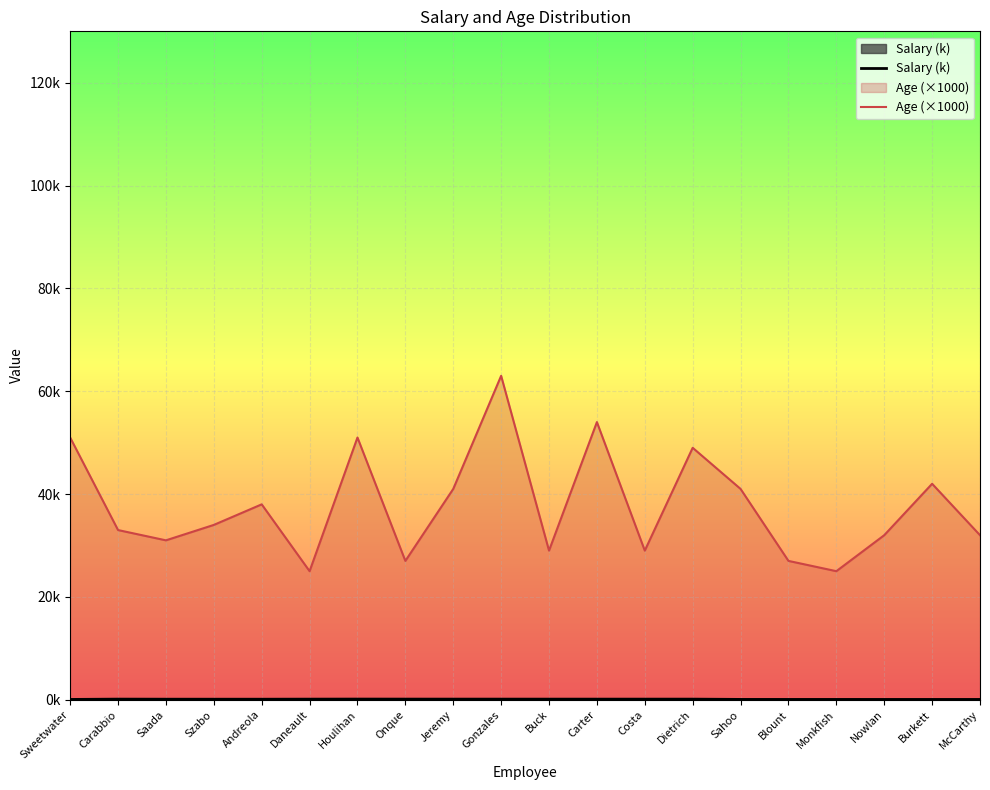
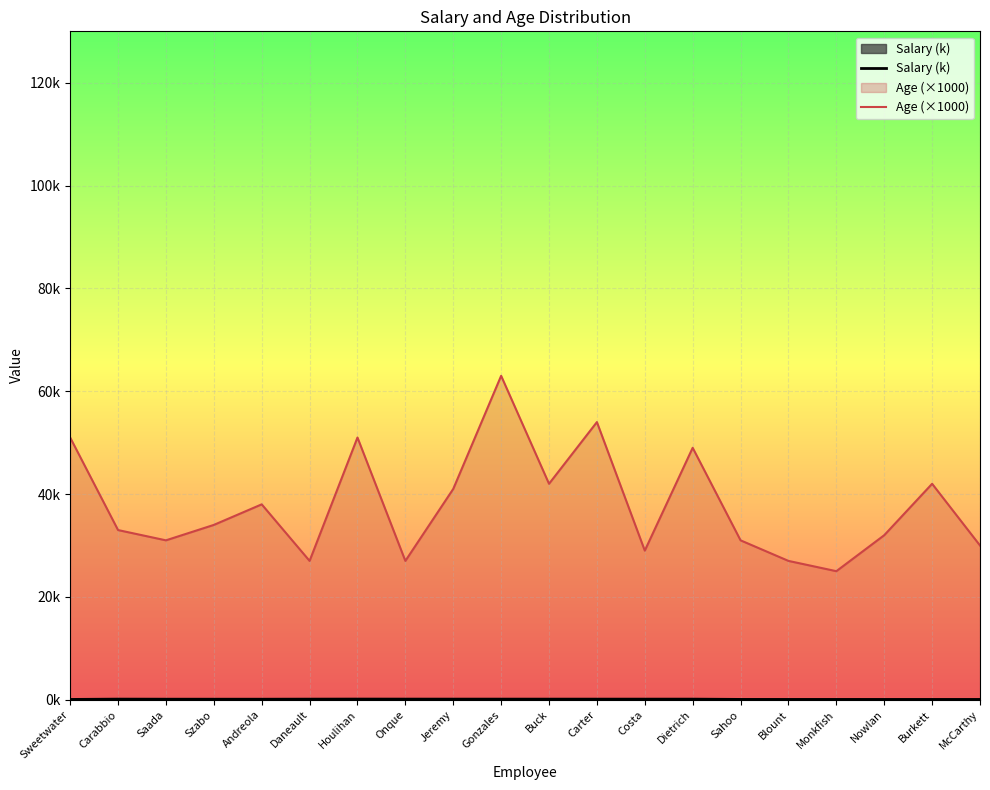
Age (×1000), Daneault: 25000 -> 27000
Age (×1000), Buck: 29000 -> 42000
Age (×1000), Sahoo: 41000 -> 31000
Age (×1000), McCarthy: 32000 -> 30000
